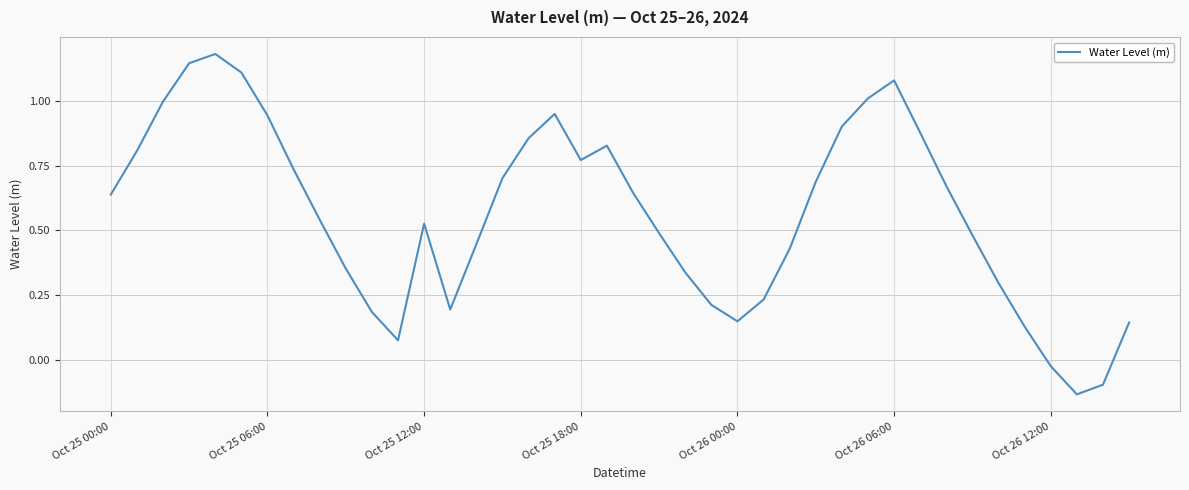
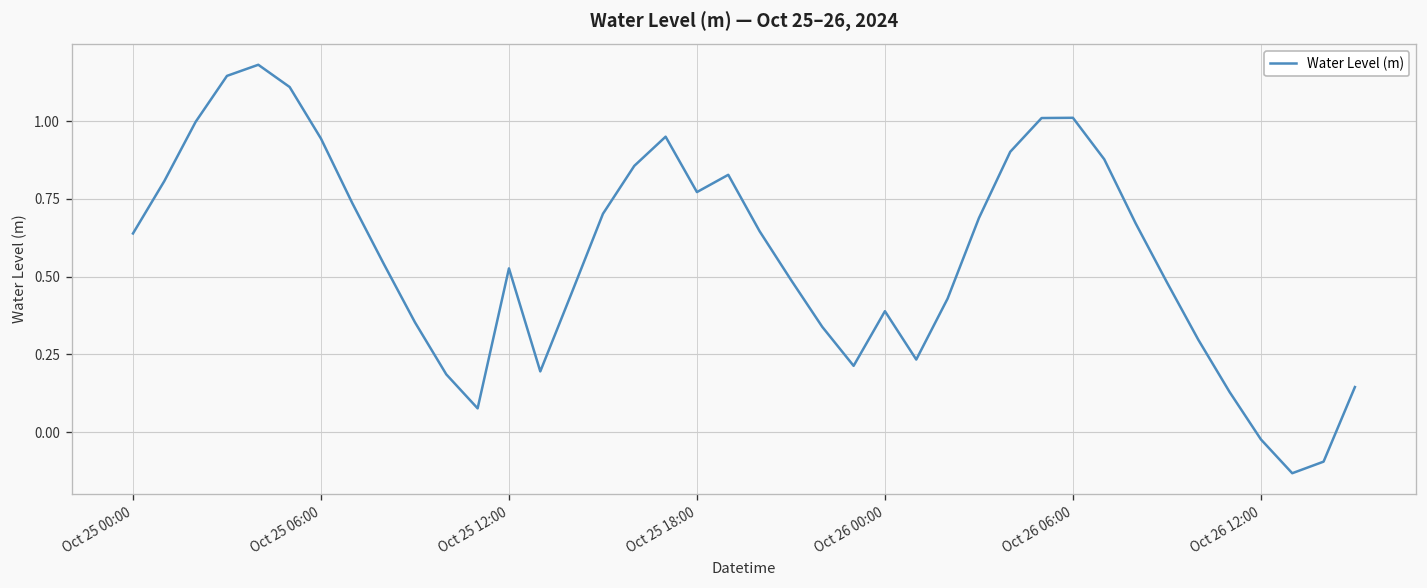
Oct 26 00:00: 0.15 -> 0.39
Oct 26 06:00: 1.08 -> 1.01
